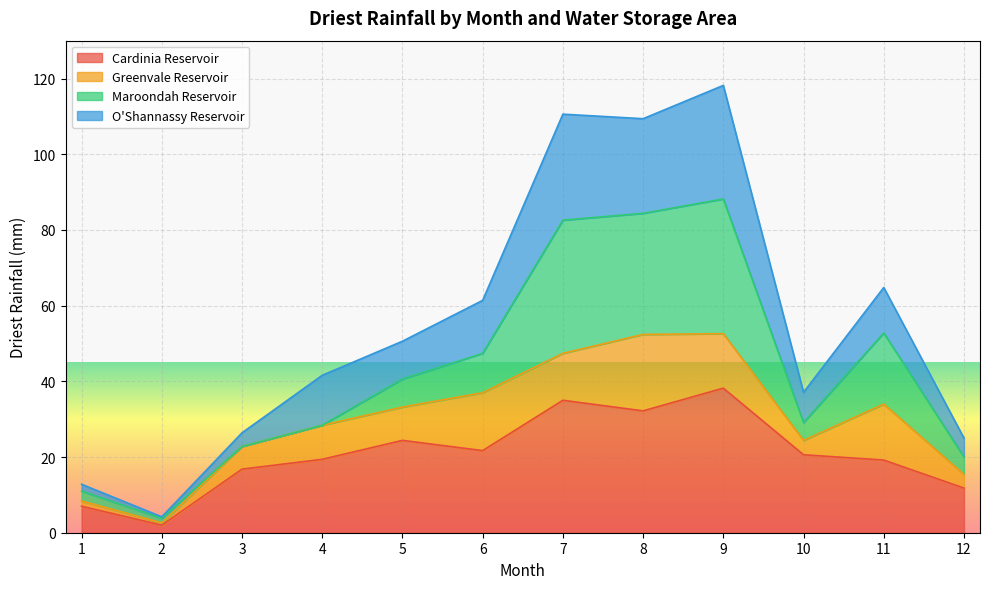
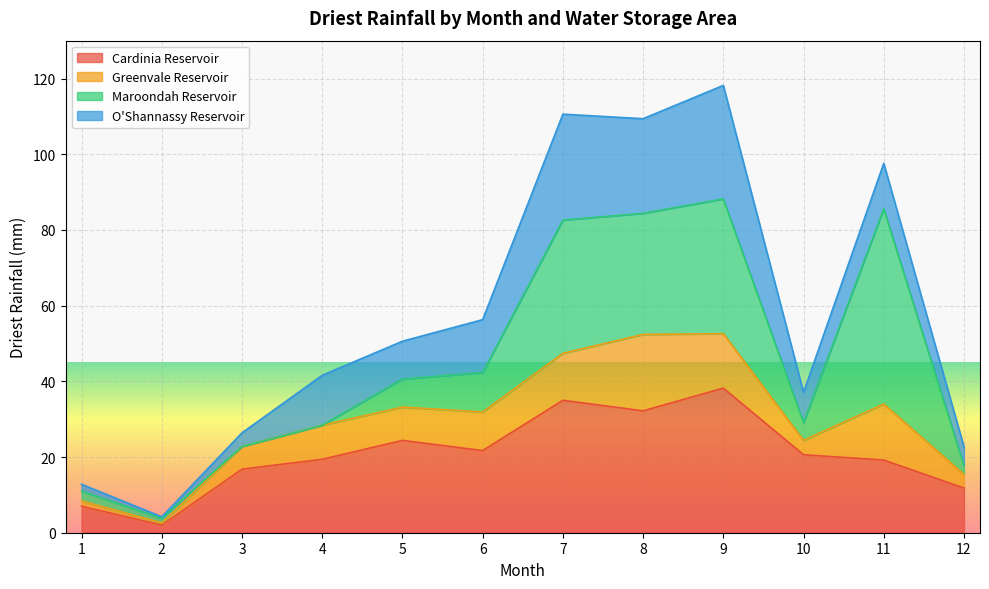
Greenvale Reservoir, 6: 15 -> 10
Maroondah Reservoir, 11: 19 -> 52
Maroondah Reservoir, 12: 5 -> 2
